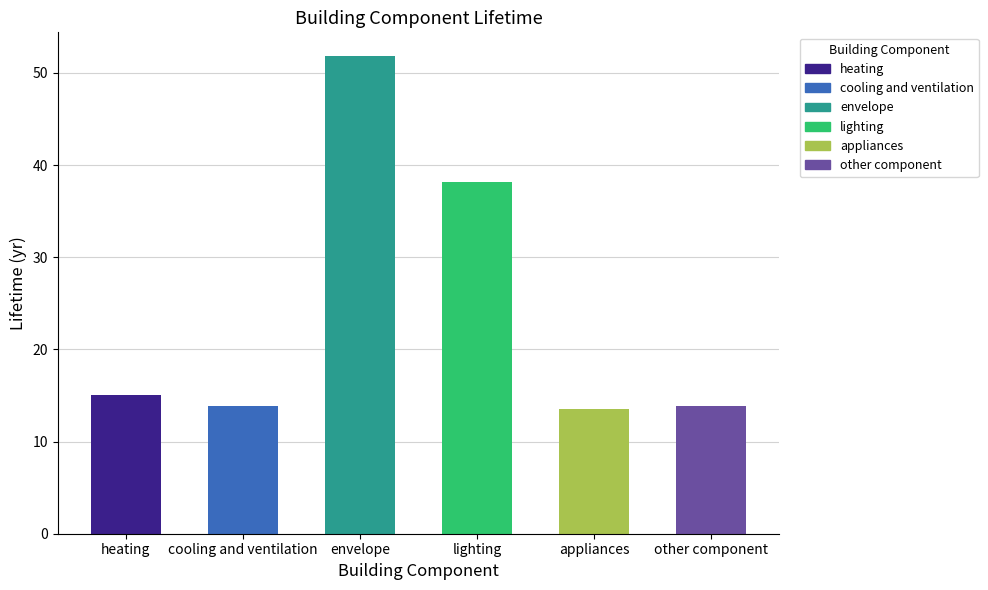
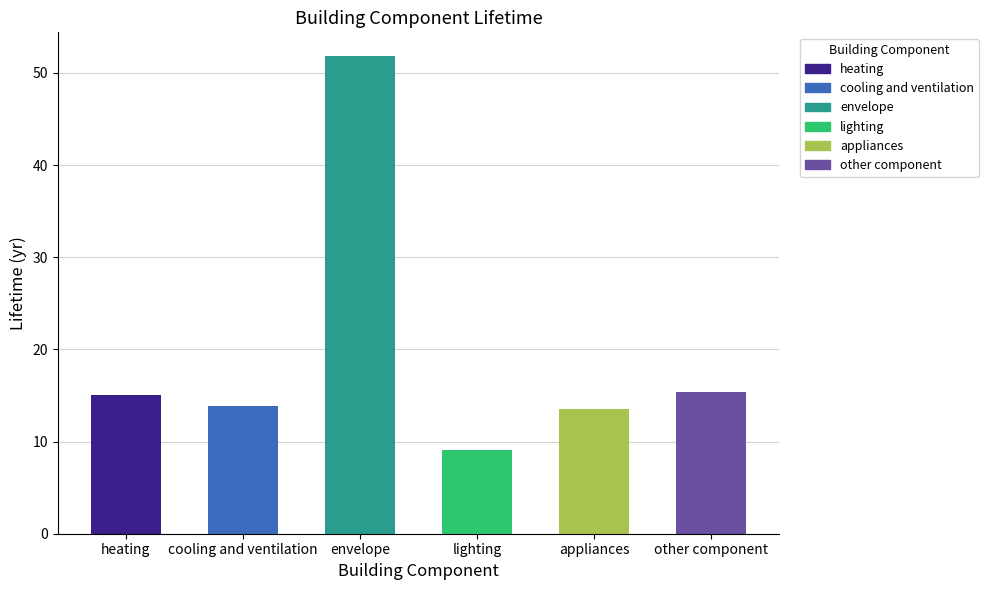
lighting: 38 -> 9
other component: 14 -> 15
